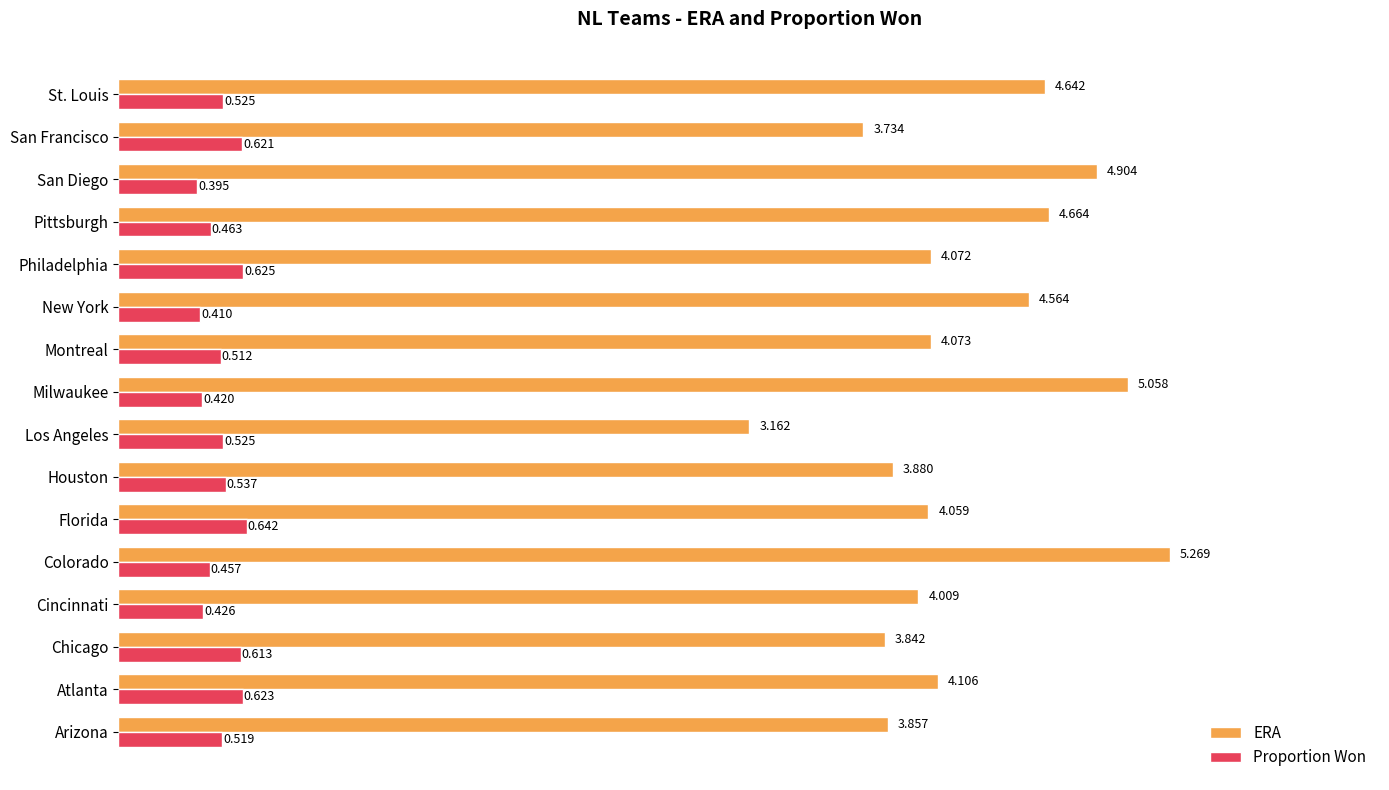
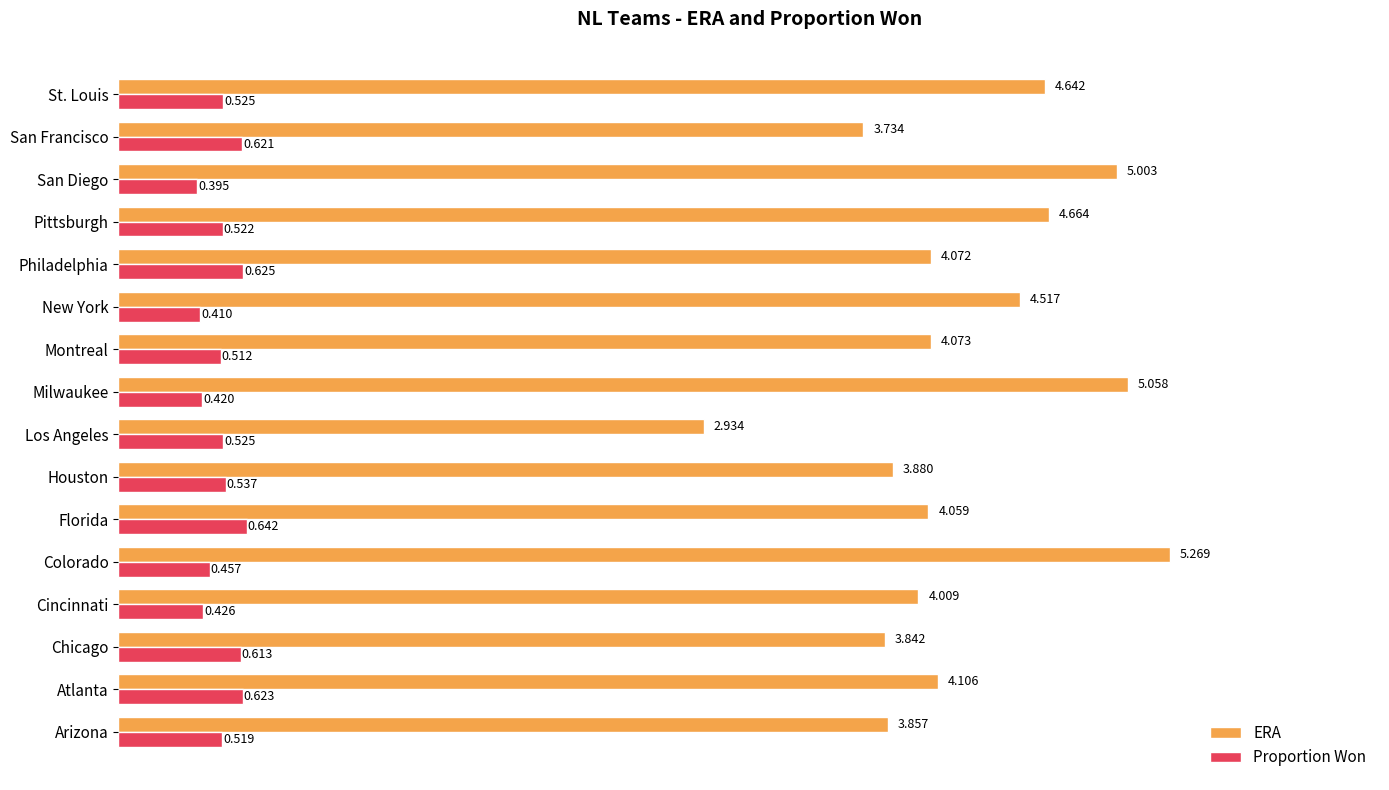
ERA, San Diego: 4.904 -> 5.003
Proportion Won, Pittsburgh: 0.463 -> 0.522
ERA, New York: 4.564 -> 4.517
ERA, Los Angeles: 3.162 -> 2.934
